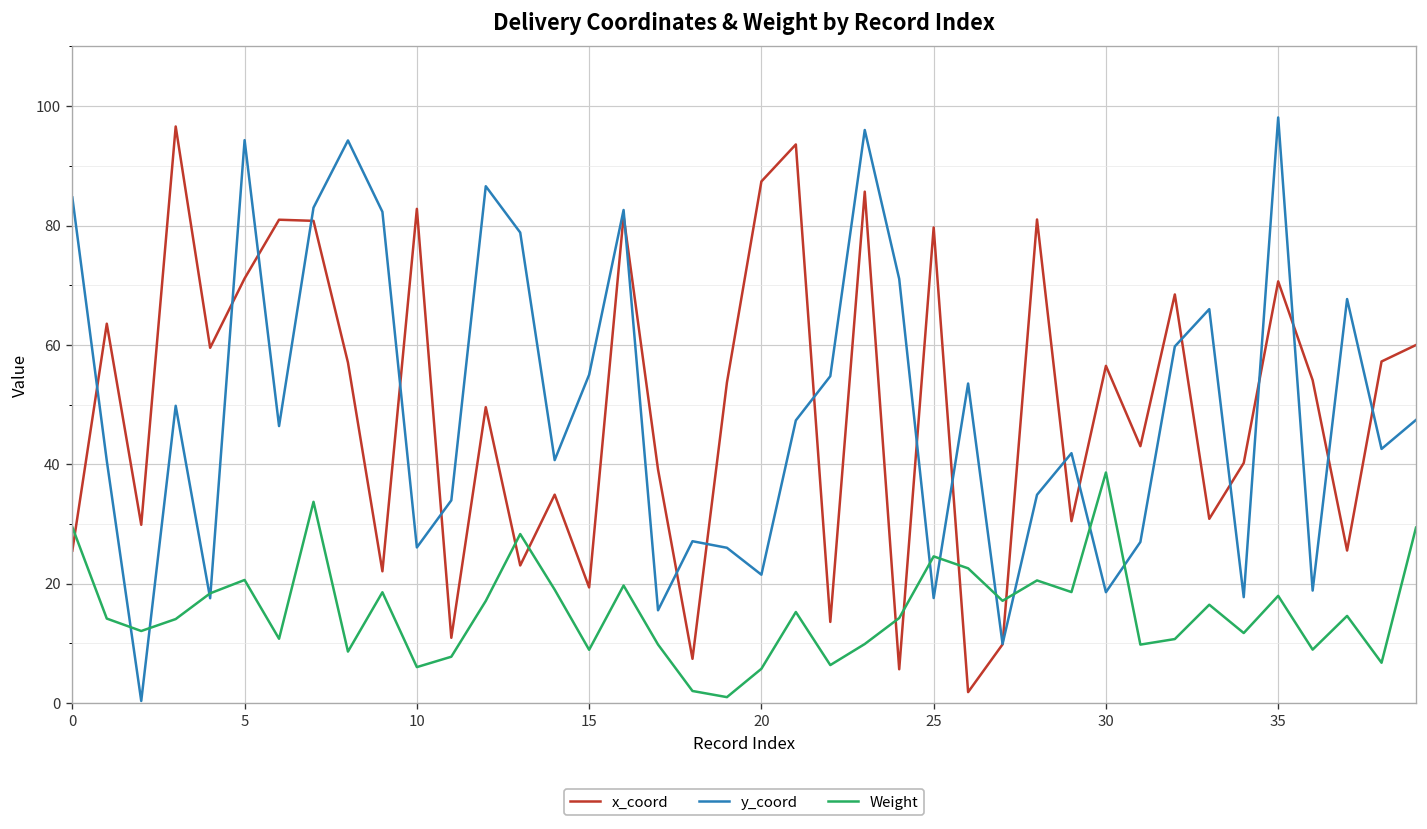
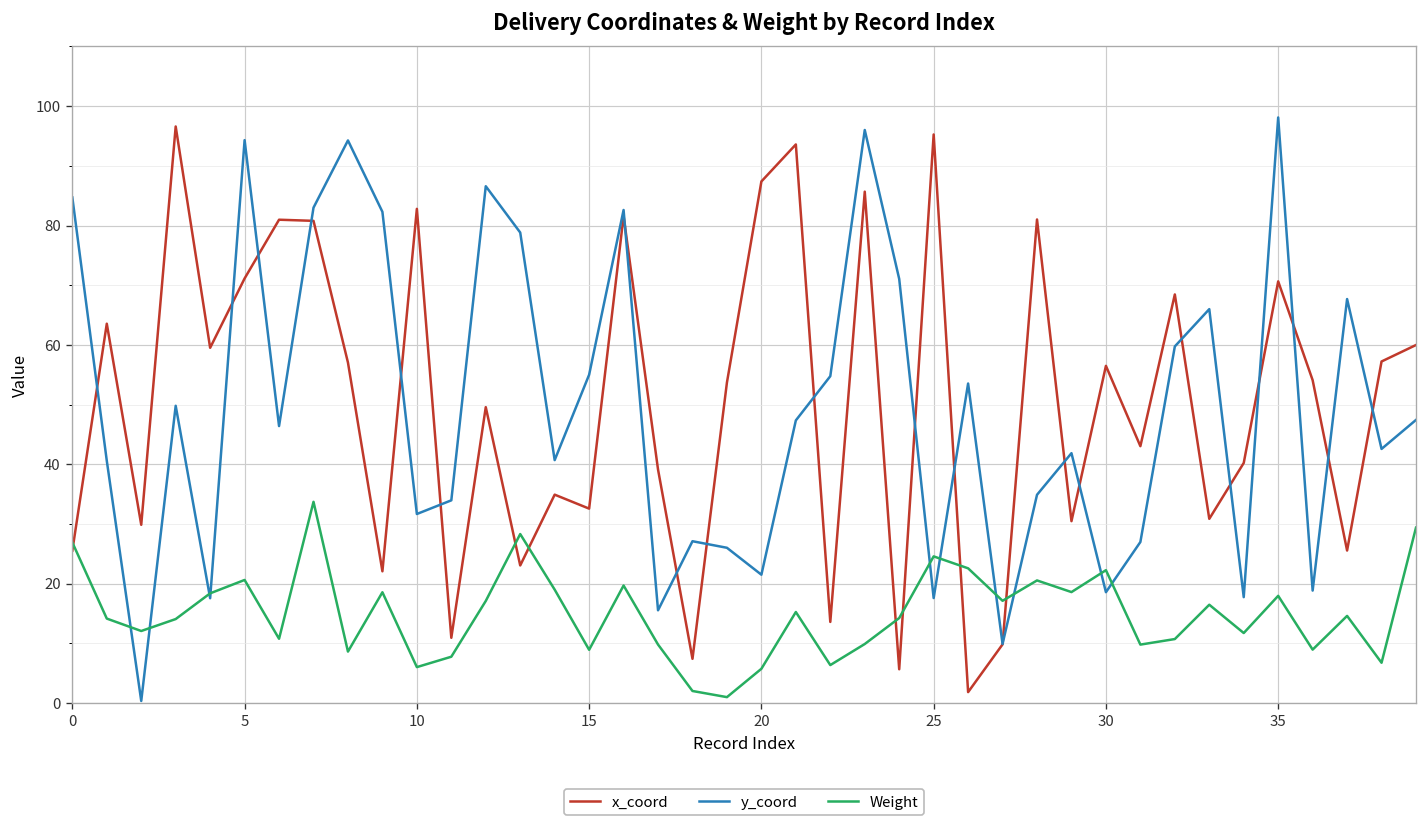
Weight, 0: 29 -> 27
y_coord, 10: 26 -> 32
x_coord, 15: 19 -> 33
x_coord, 25: 80 -> 95
Weight, 30: 39 -> 22
